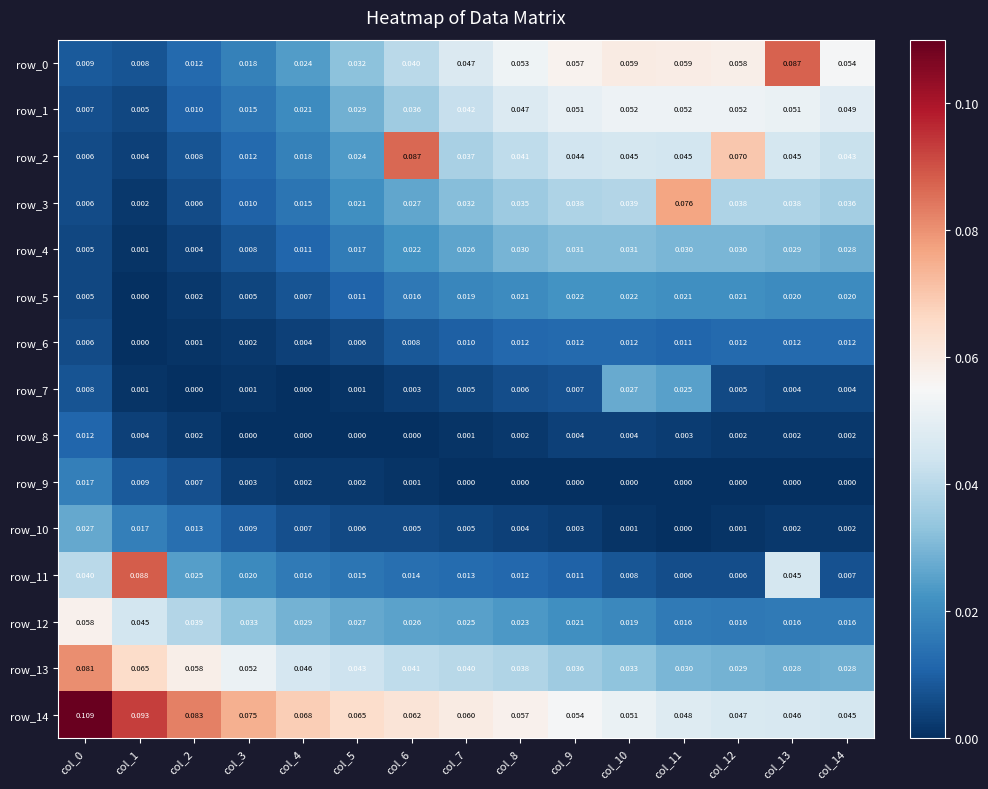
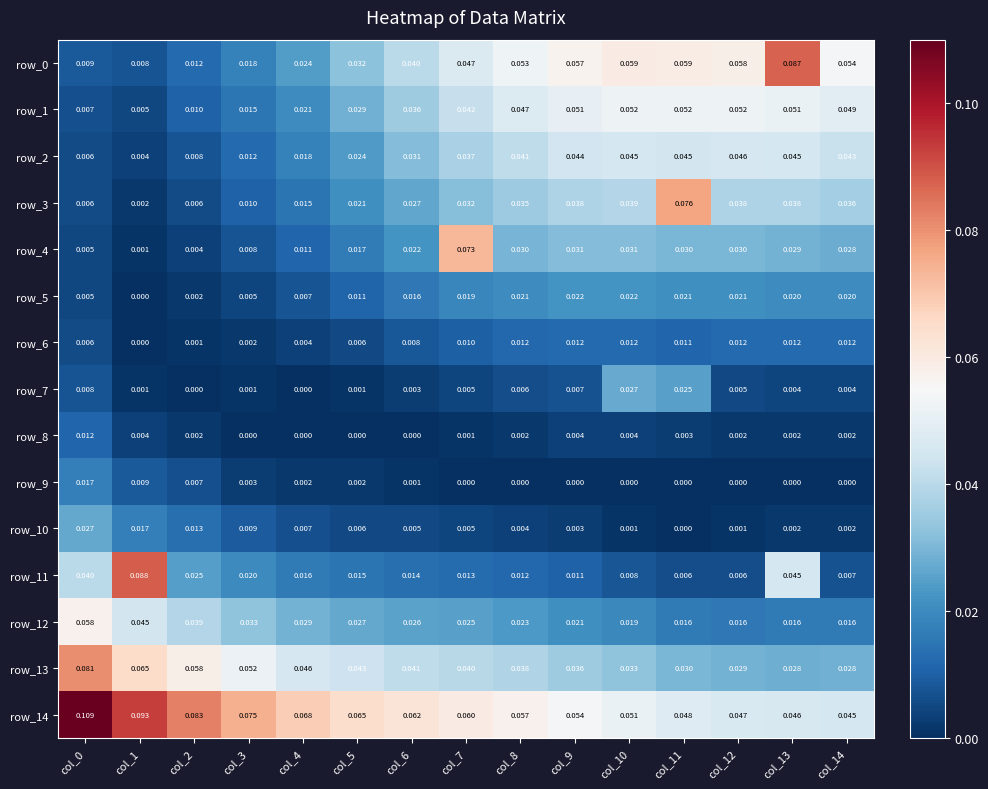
row_2, col_6: 0.087 -> 0.031
row_2, col_12: 0.070 -> 0.046
row_4, col_7: 0.026 -> 0.073
